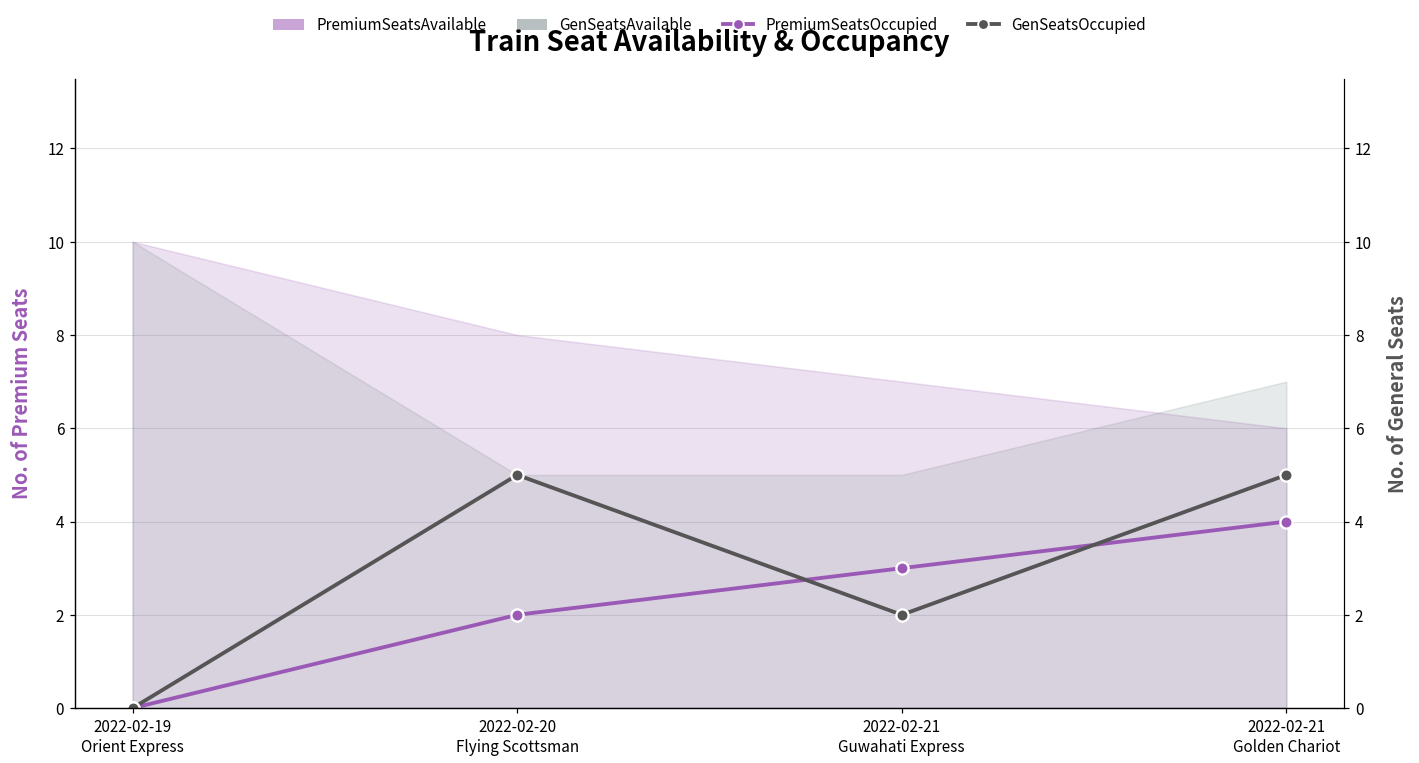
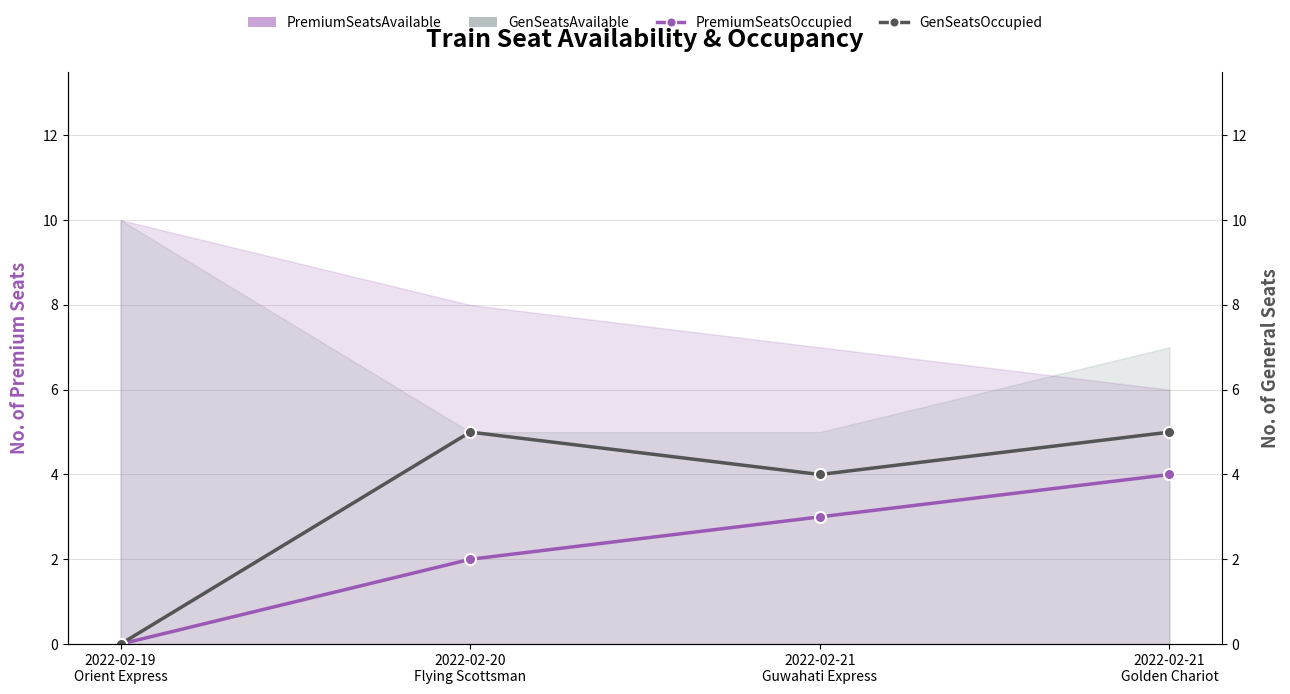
GenSeatsOccupied, 2022-02-21 Guwahati Express: 2 -> 4
